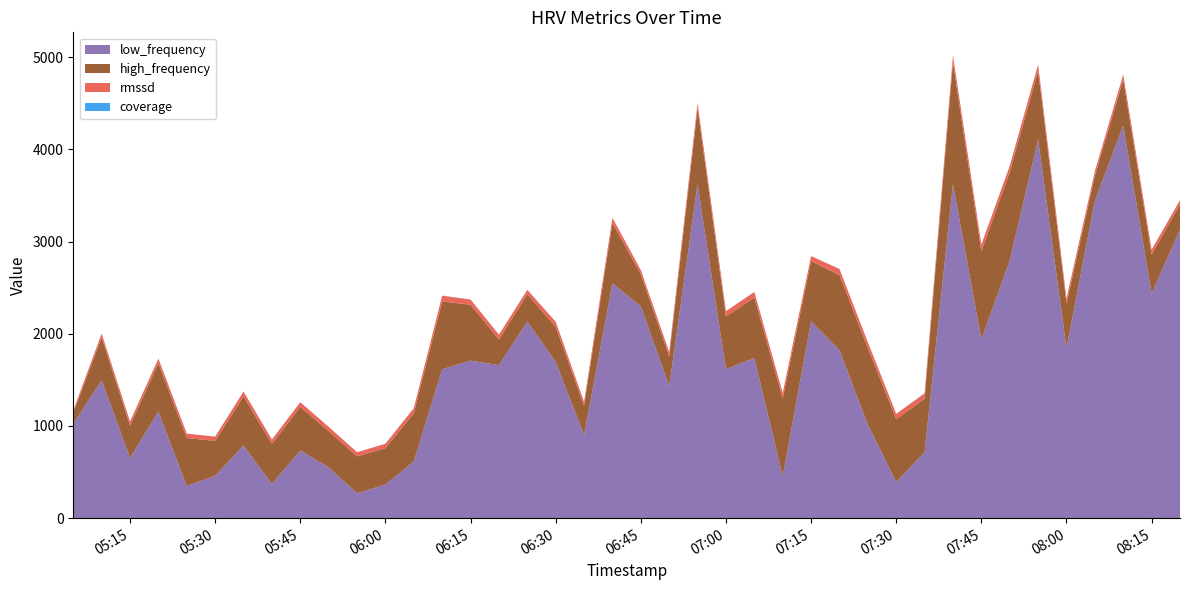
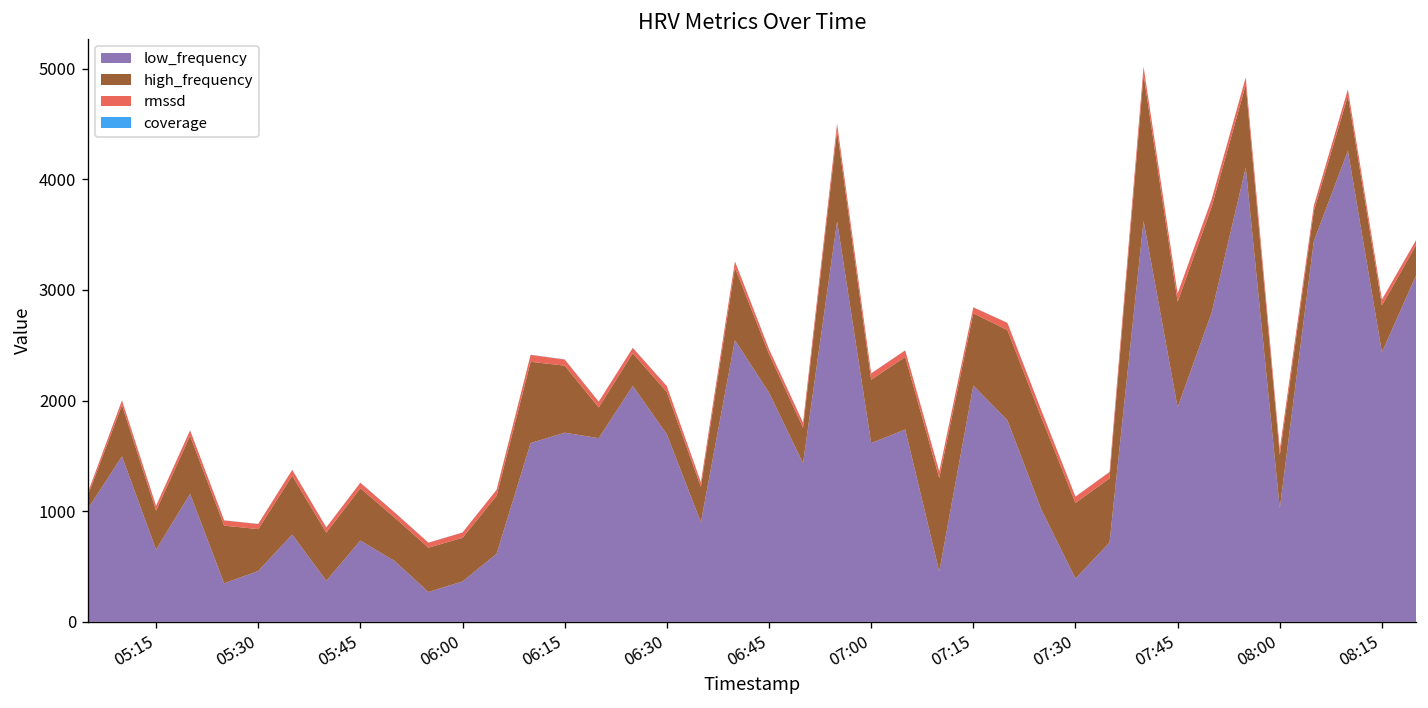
low_frequency, 06:45: 2300 -> 2100
low_frequency, 08:00: 1800 -> 1000
